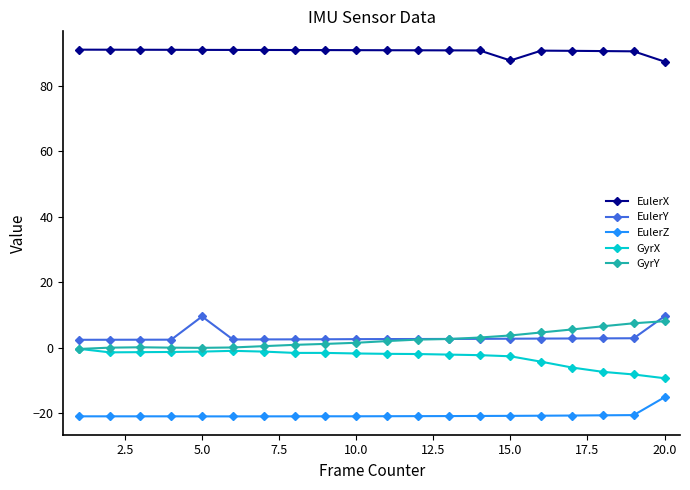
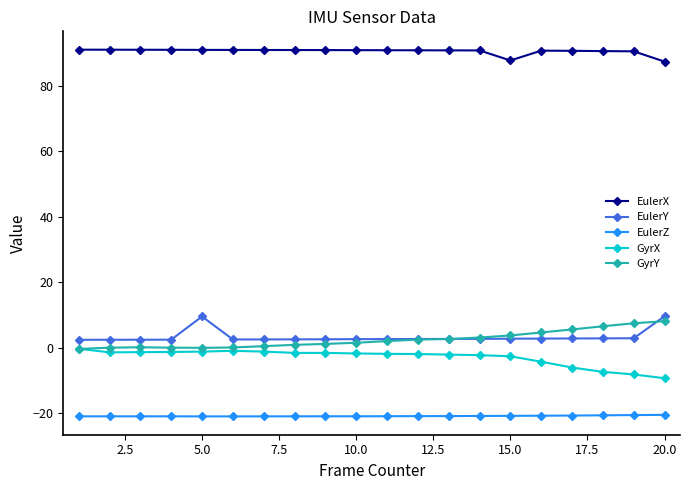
EulerZ, 20.0: -15 -> -21
